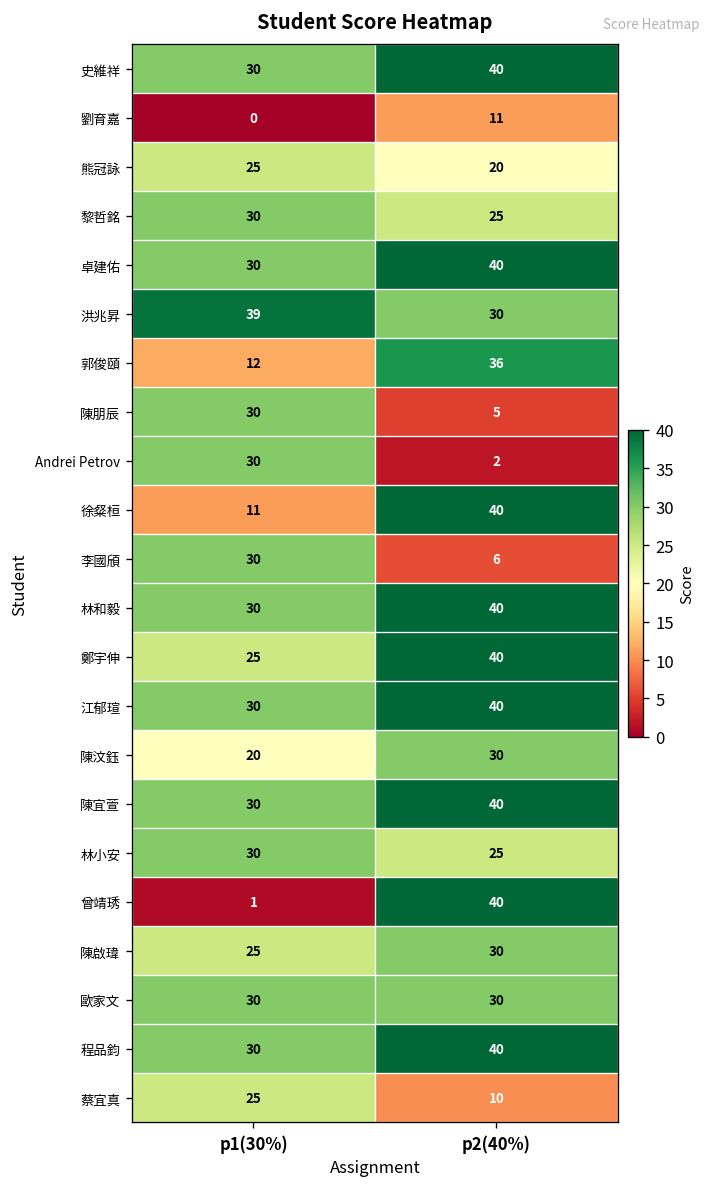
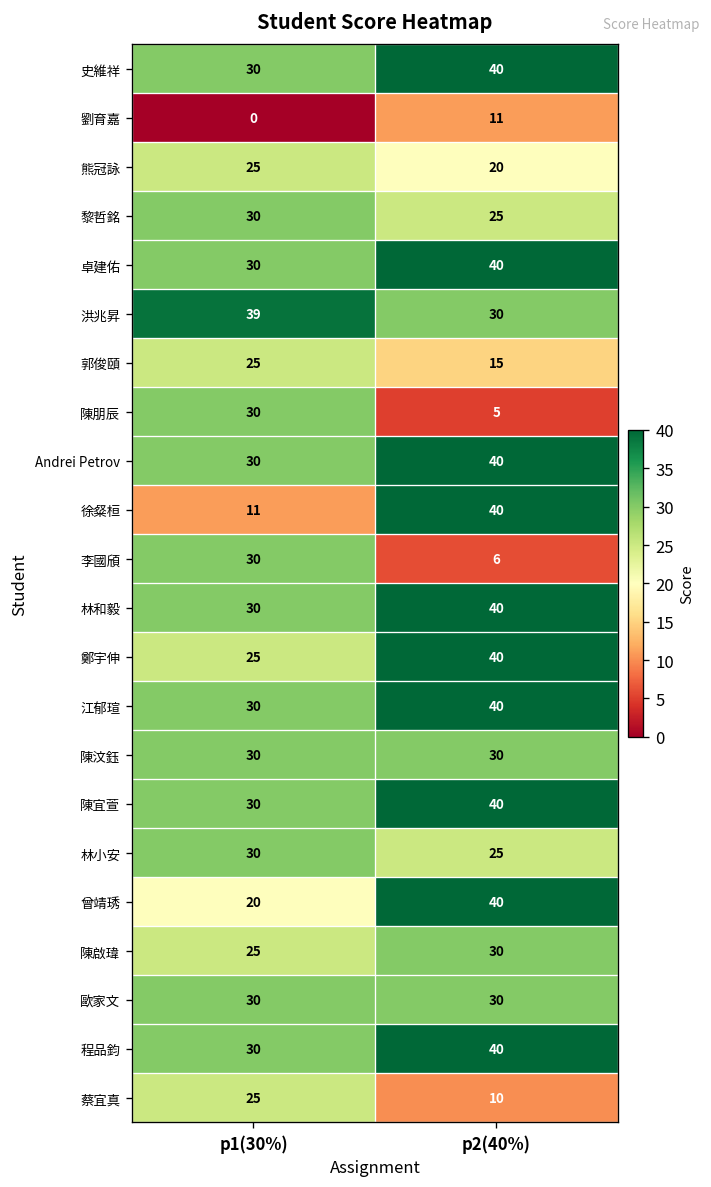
郭俊頤, p1(30%): 12 -> 25
郭俊頤, p2(40%): 36 -> 15
Andrei Petrov, p2(40%): 2 -> 40
陳汶鈺, p1(30%): 20 -> 30
曾靖琇, p1(30%): 1 -> 20
